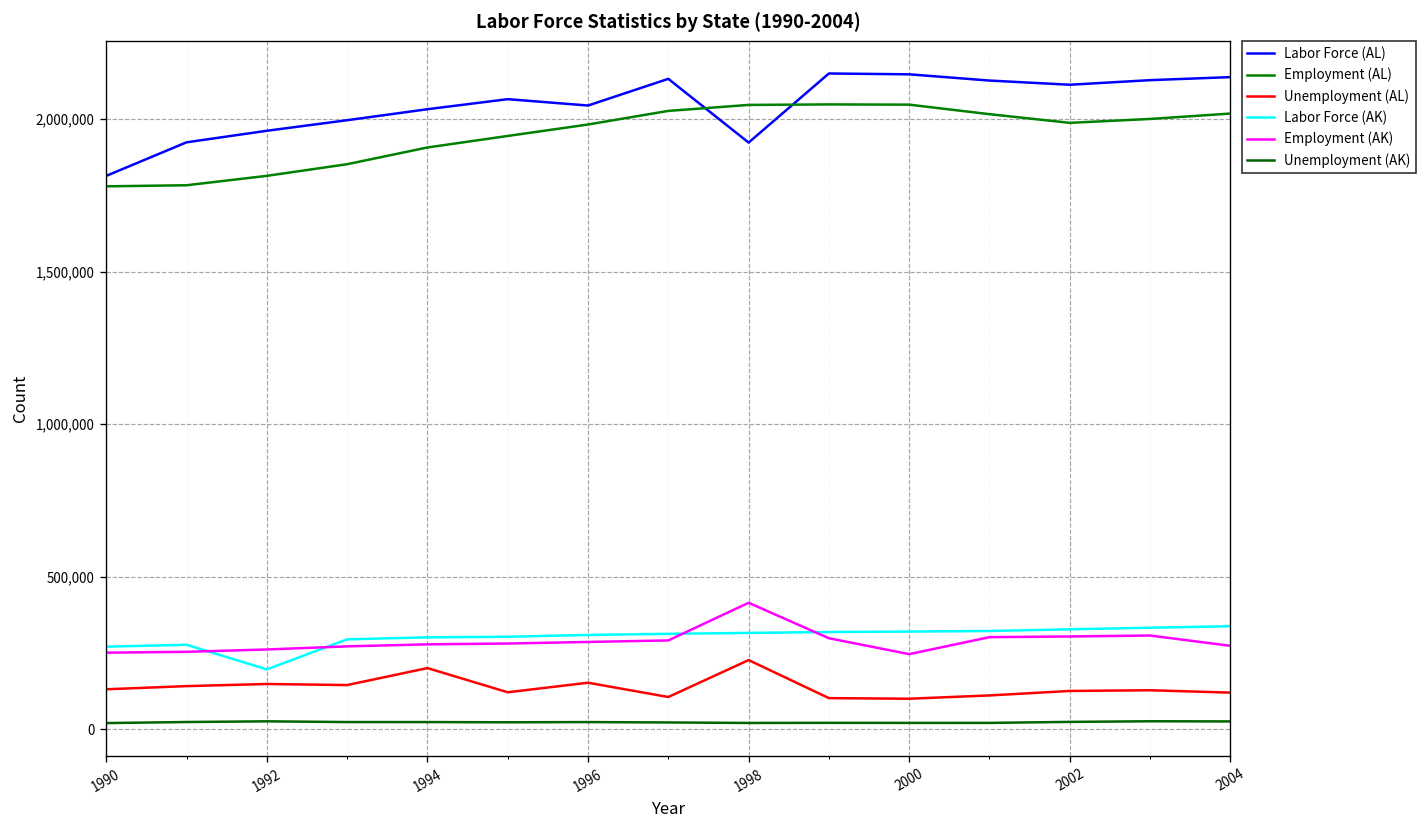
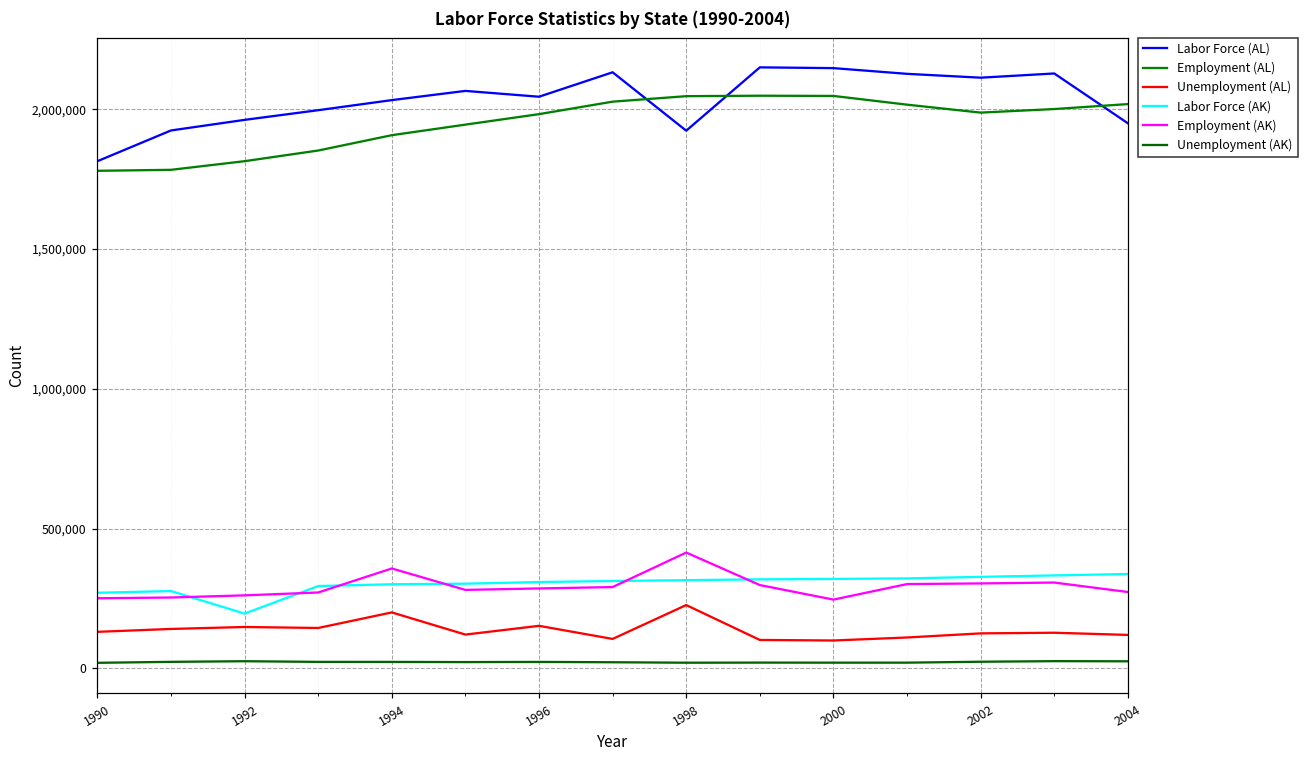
Employment (AK), 1994: 280,000 -> 360,000
Labor Force (AL), 2004: 2,140,000 -> 1,950,000
